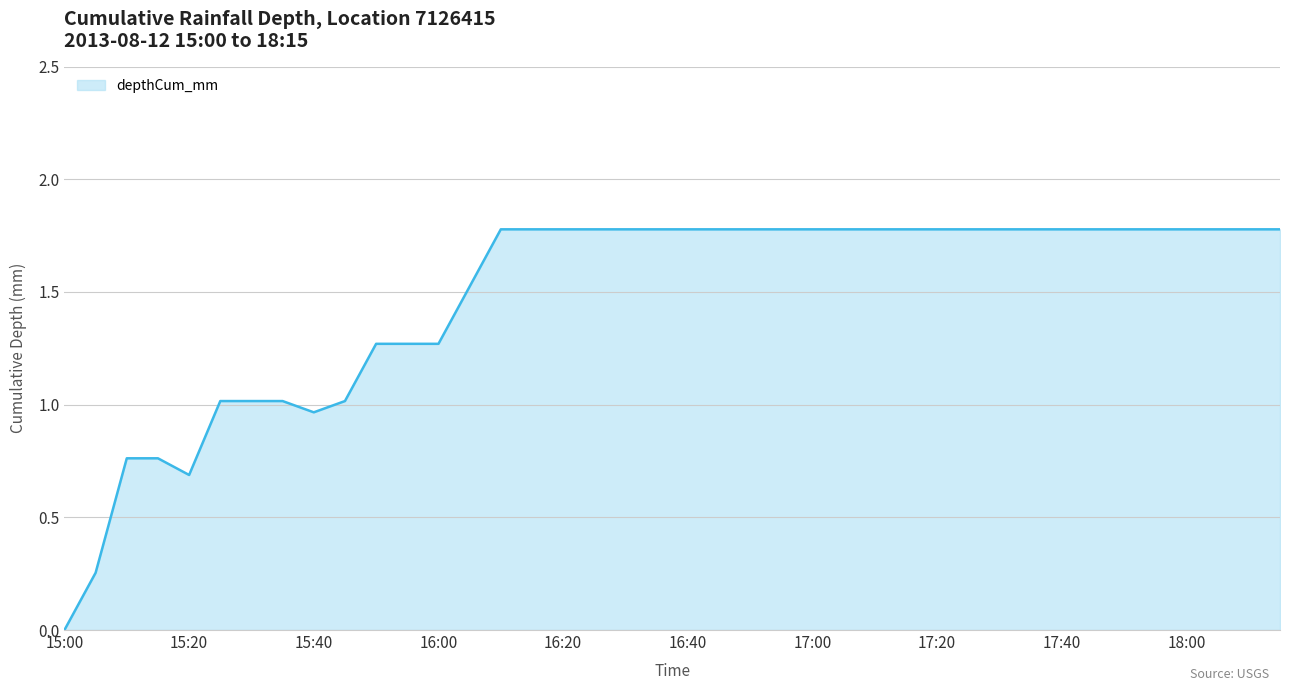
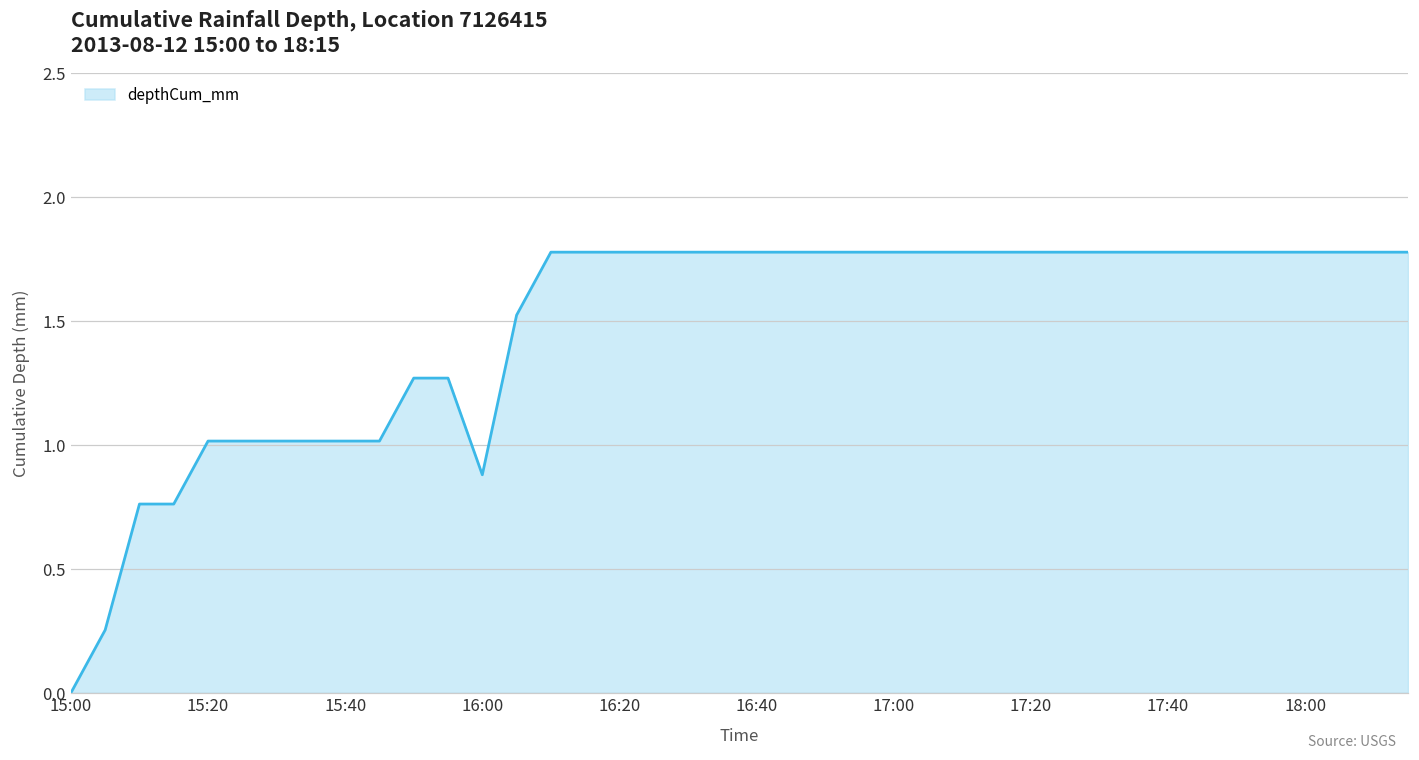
15:20: 0.69 -> 1.02
15:40: 0.97 -> 1.02
16:00: 1.27 -> 0.88
